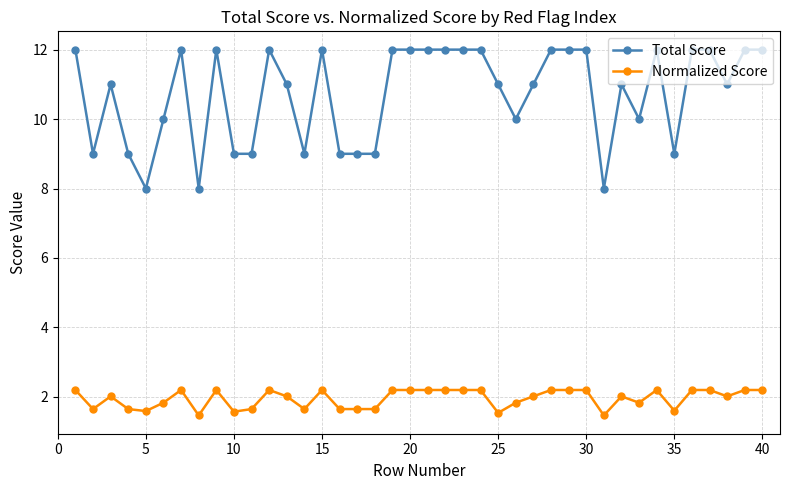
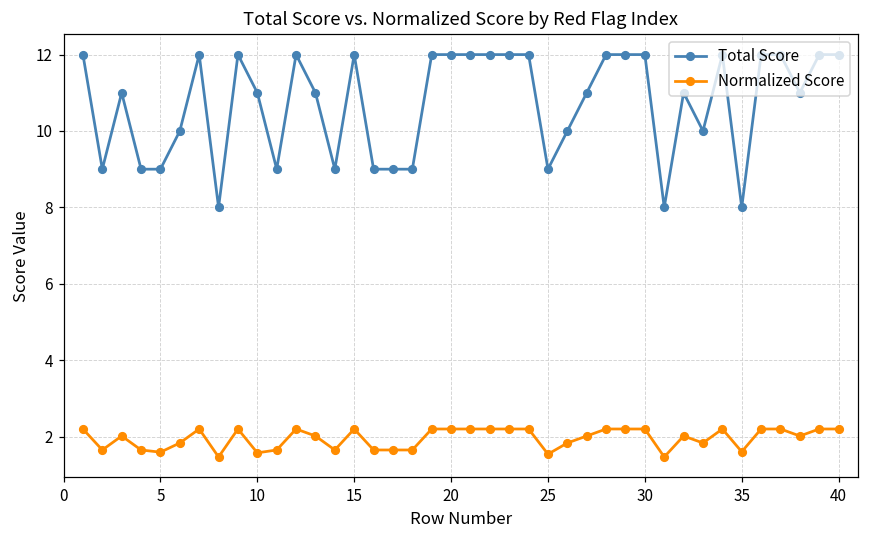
Total Score, 5: 8 -> 9
Total Score, 10: 9 -> 11
Total Score, 25: 11 -> 9
Total Score, 35: 9 -> 8
